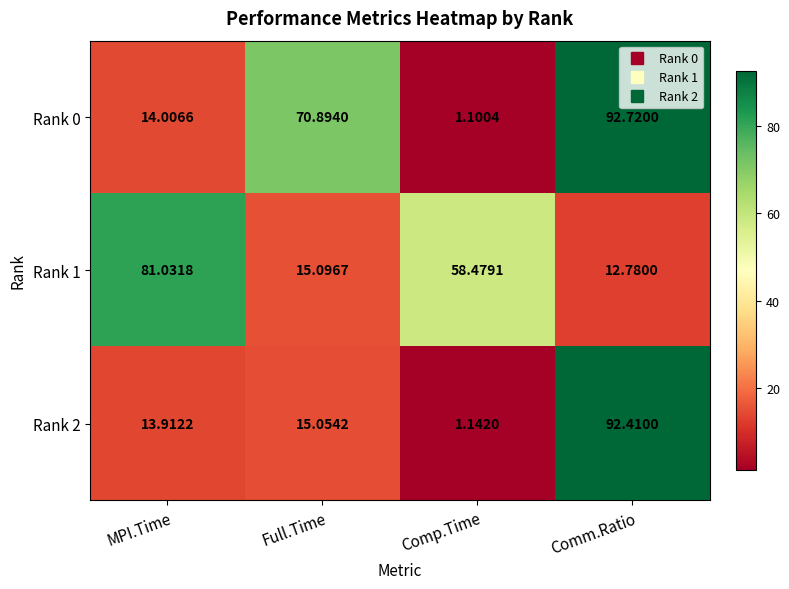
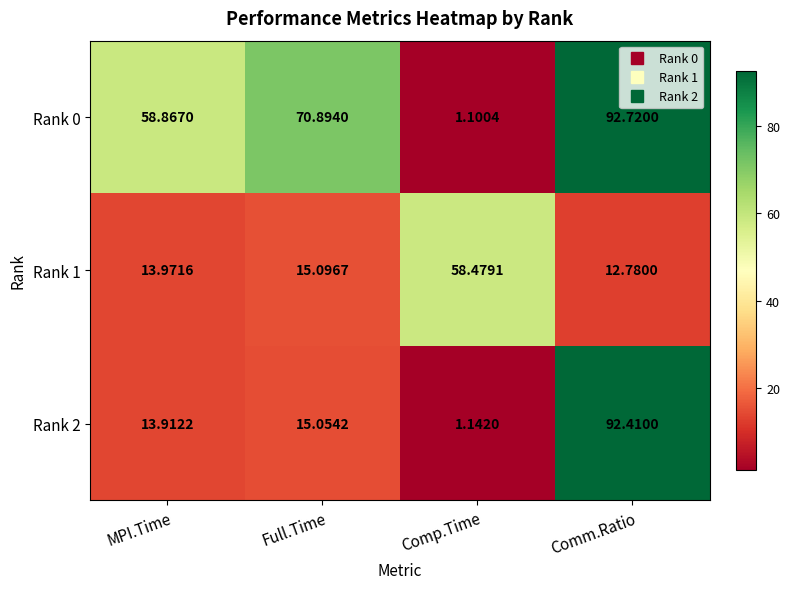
Rank 0, MPI.Time: 14.0066 -> 58.8670
Rank 1, MPI.Time: 81.0318 -> 13.9716
